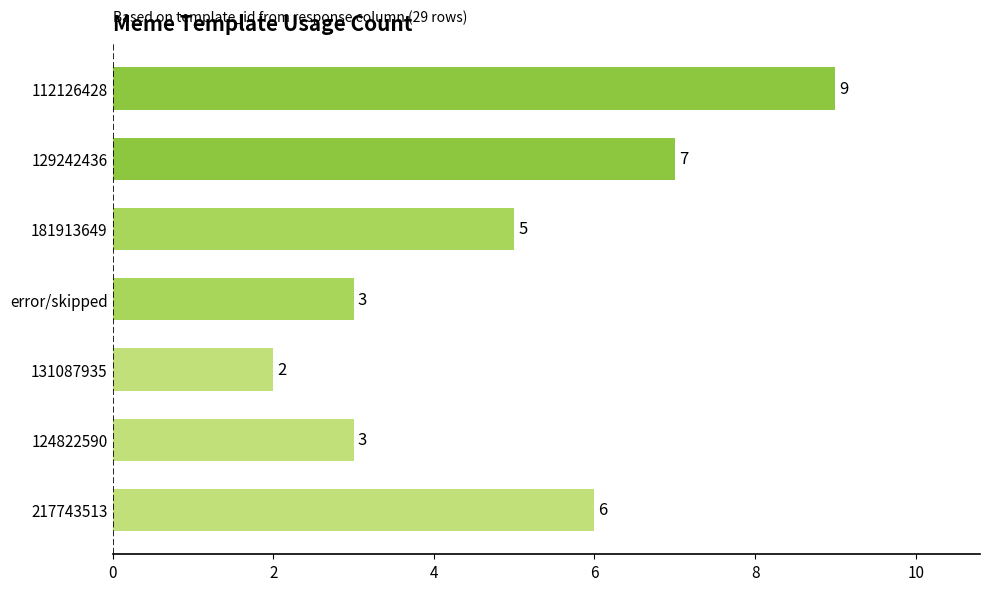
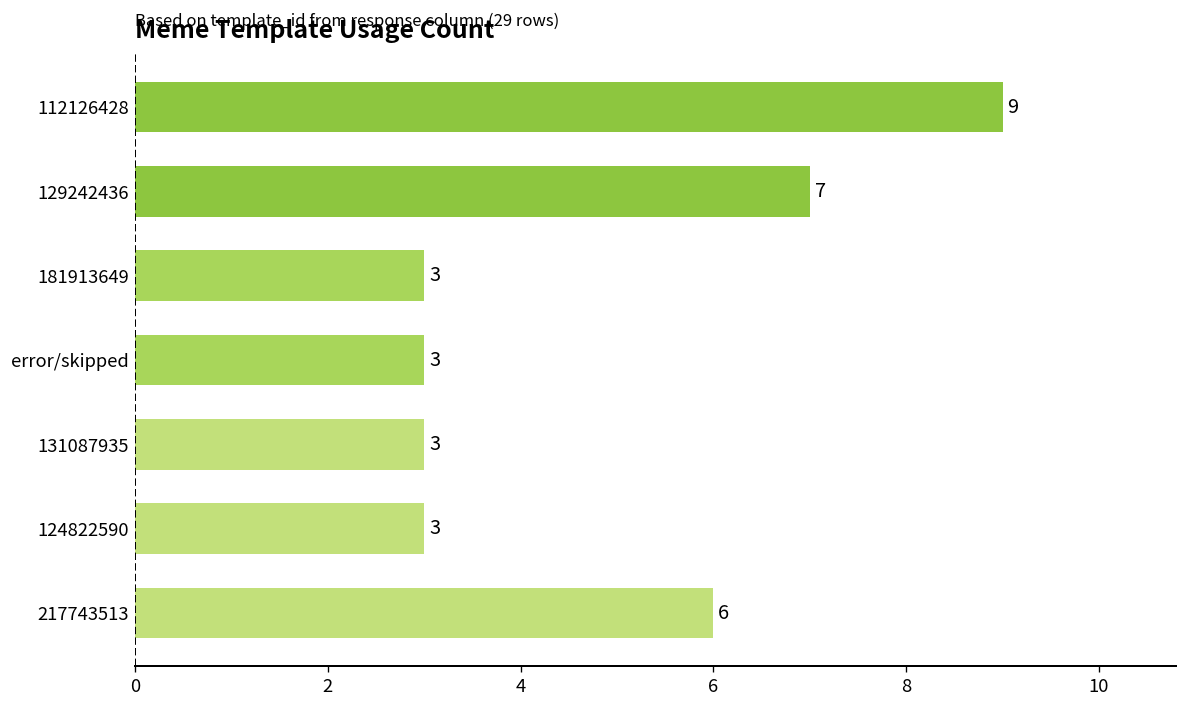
181913649: 5 -> 3
131087935: 2 -> 3
